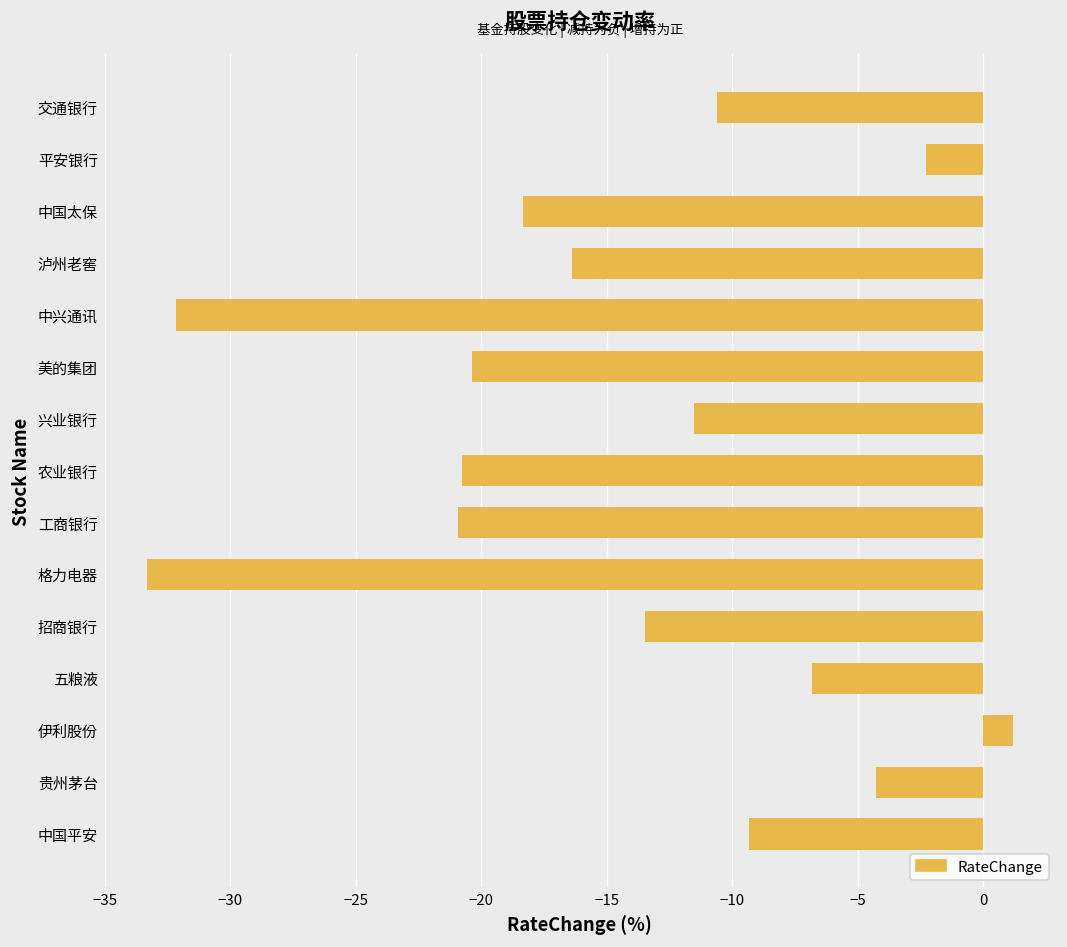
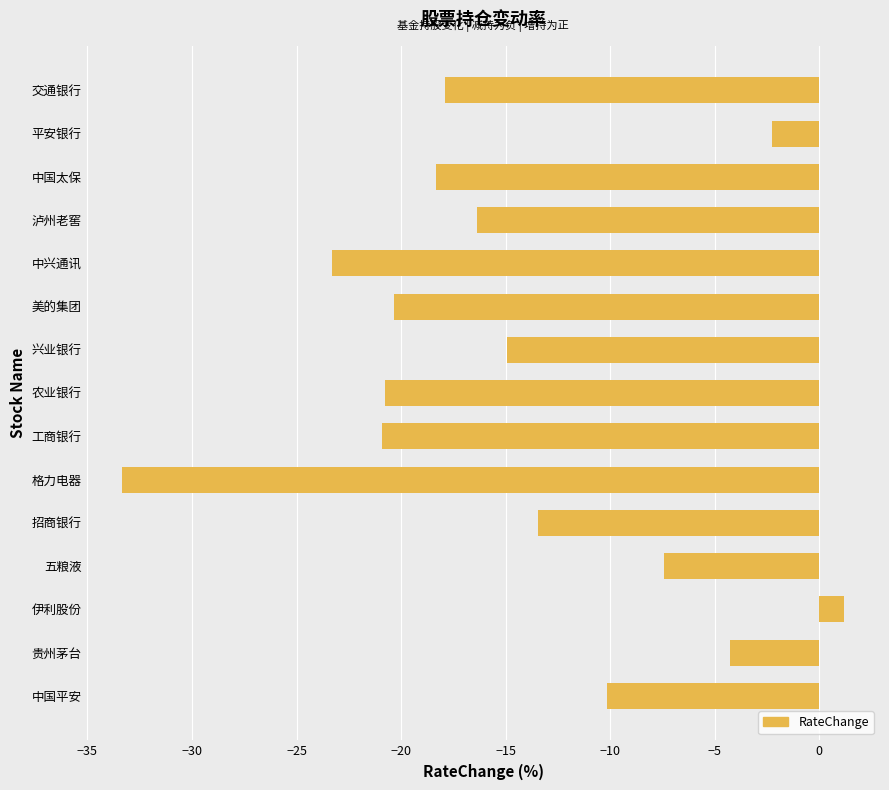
交通银行: -10.6 -> -17.9
中兴通讯: -32.2 -> -23.3
兴业银行: -11.5 -> -14.9
五粮液: -6.8 -> -7.4
中国平安: -9.3 -> -10.2
